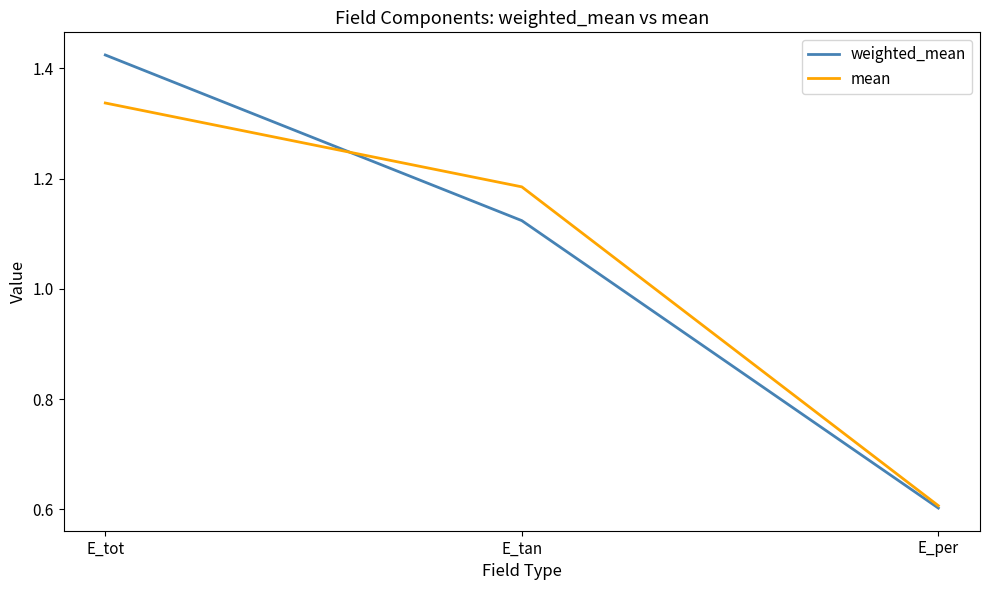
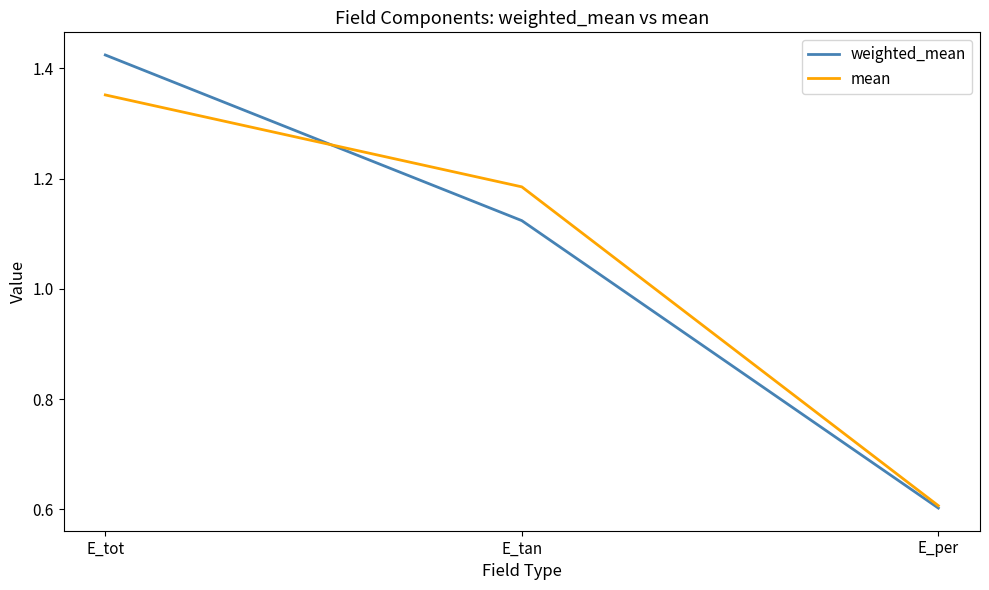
mean, E_tot: 1.34 -> 1.35
